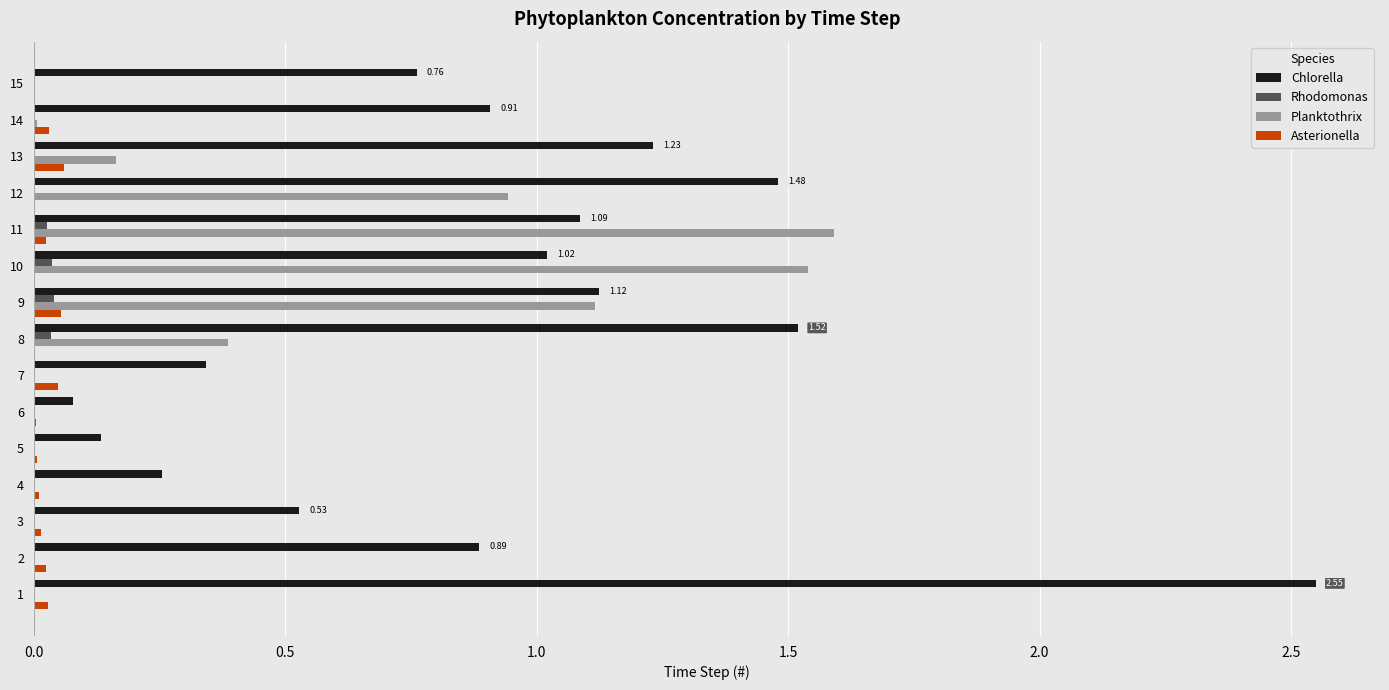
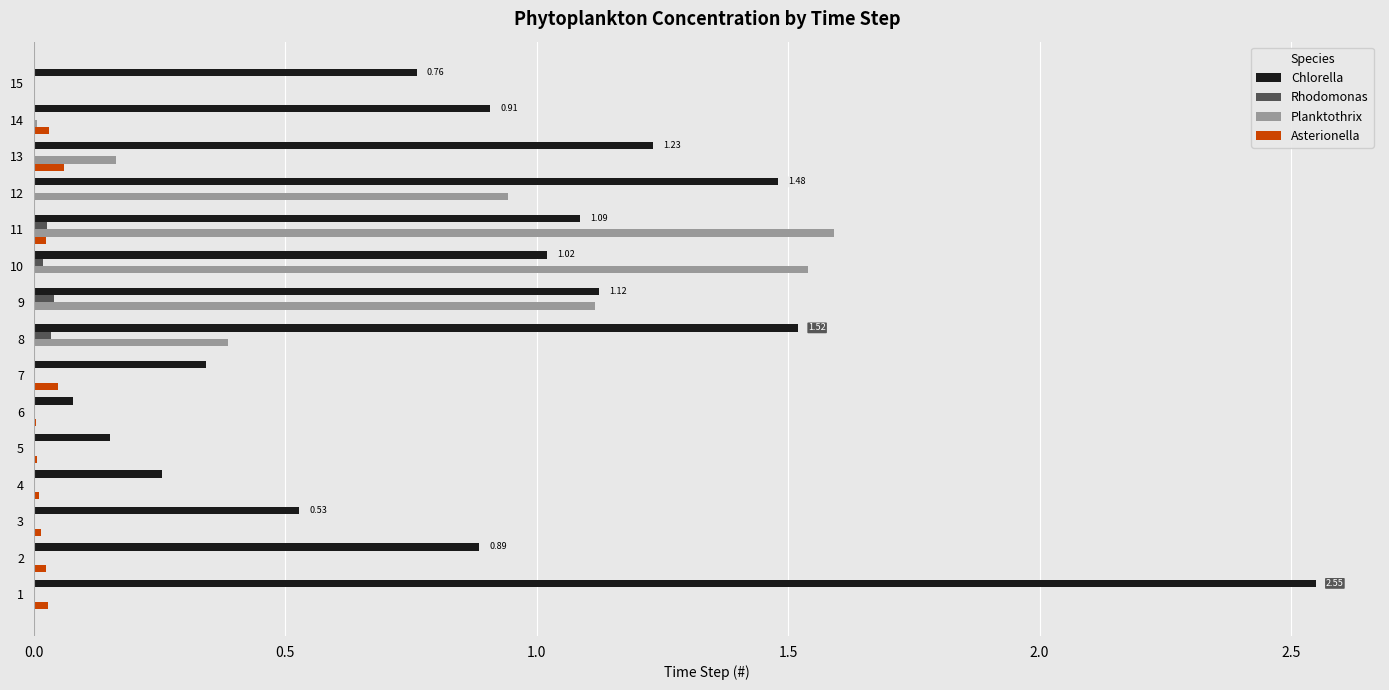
Rhodomonas, 10: 0.04 -> 0.02
Asterionella, 9: 0.05 -> 0.00
Chlorella, 5: 0.13 -> 0.15
